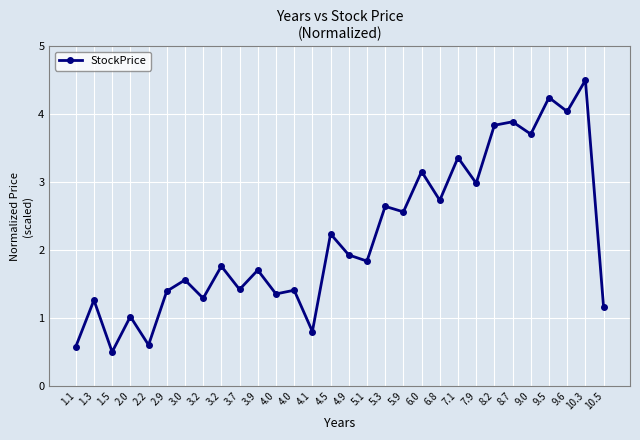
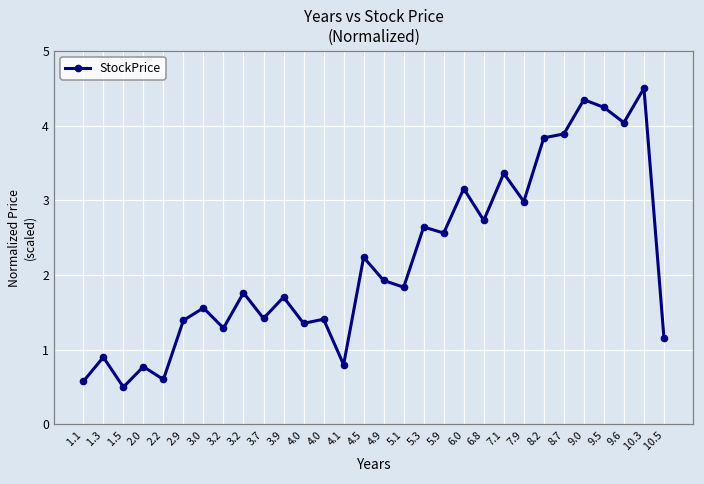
1.3: 1.3 -> 0.9
2.0: 1.0 -> 0.8
9.0: 3.7 -> 4.3
